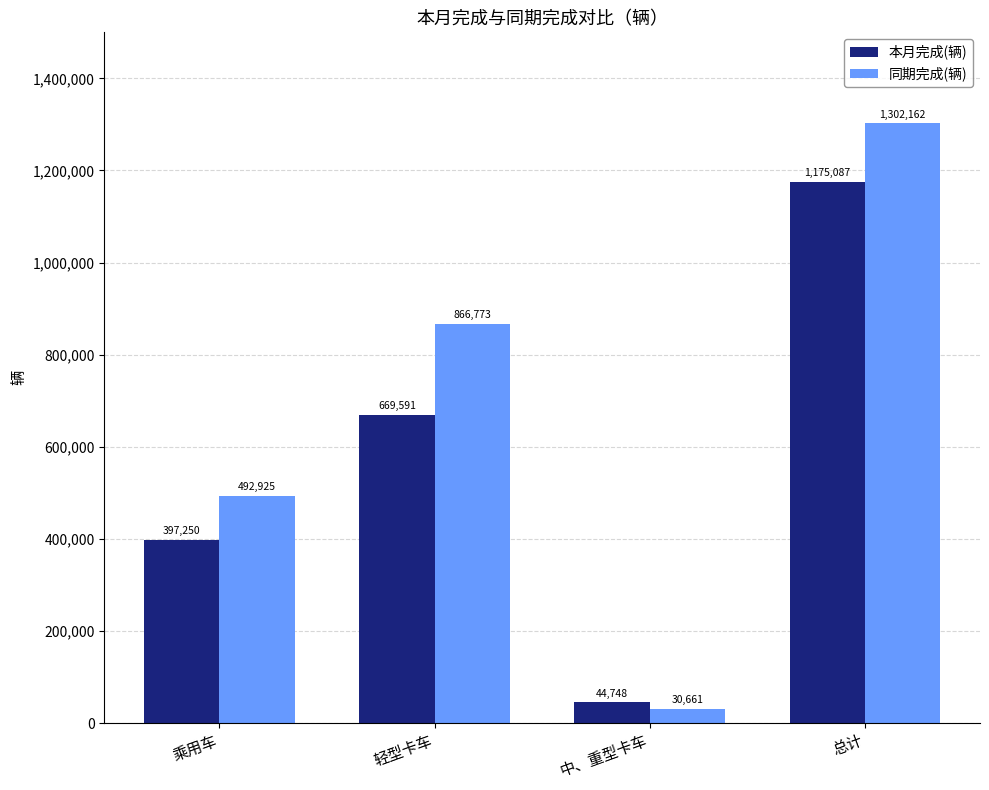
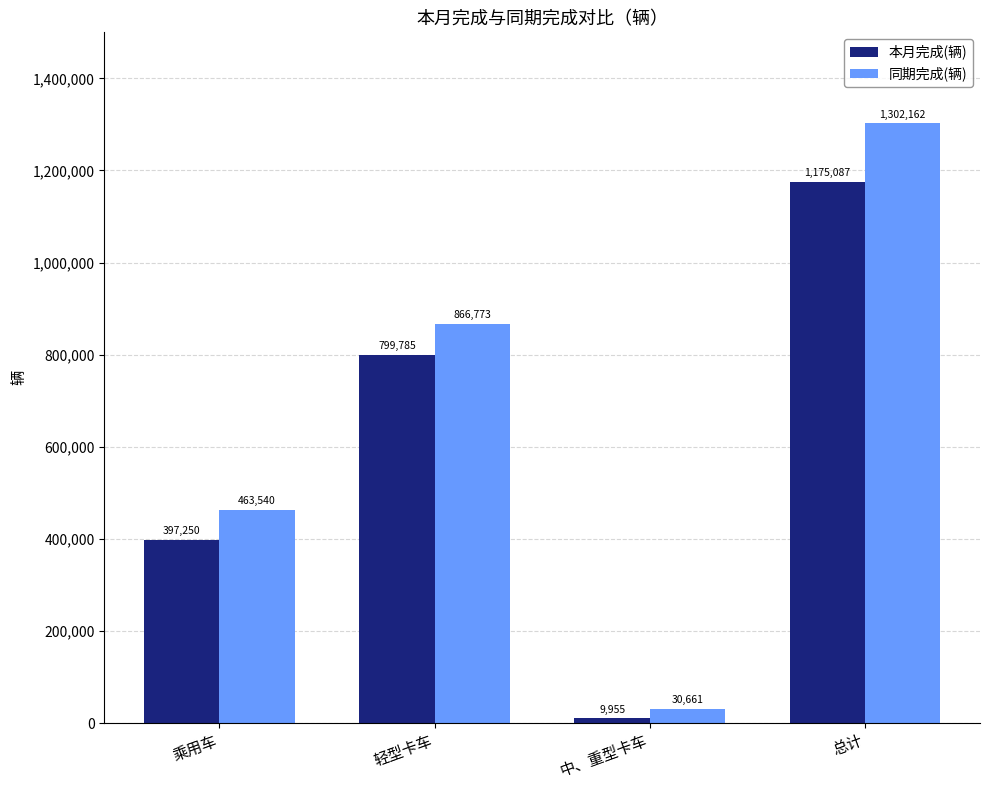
同期完成(辆), 乘用车: 492,925 -> 463,540
本月完成(辆), 轻型卡车: 669,591 -> 799,785
本月完成(辆), 中、重型卡车: 44,748 -> 9,955
